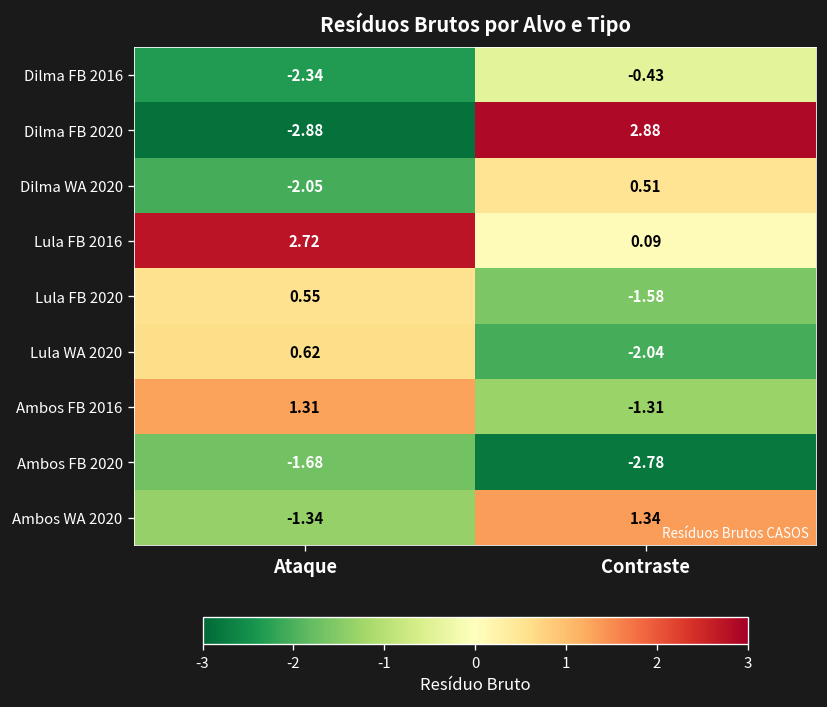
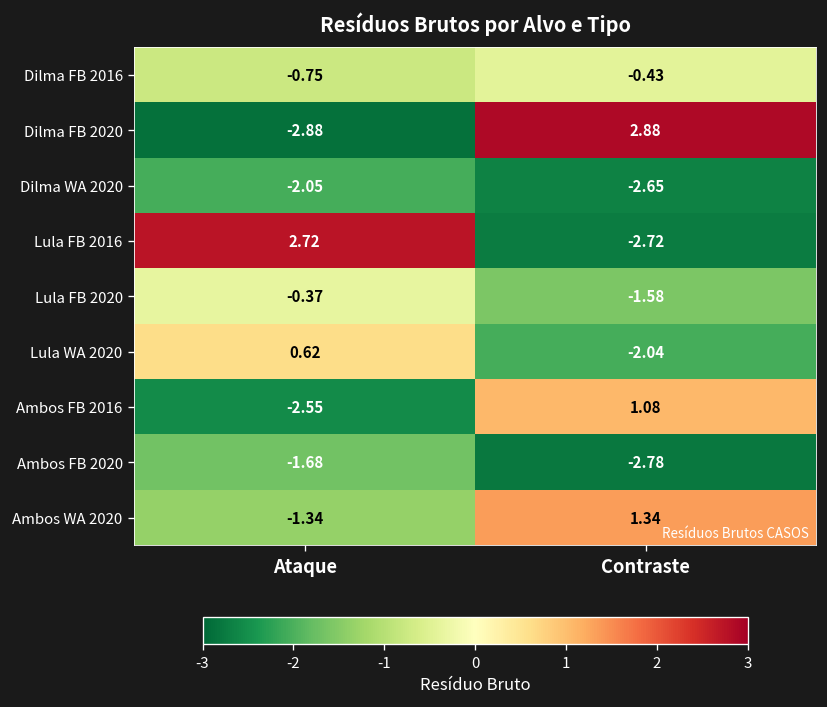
Dilma FB 2016, Ataque: -2.34 -> -0.75
Dilma WA 2020, Contraste: 0.51 -> -2.65
Lula FB 2016, Contraste: 0.09 -> -2.72
Lula FB 2020, Ataque: 0.55 -> -0.37
Ambos FB 2016, Ataque: 1.31 -> -2.55
Ambos FB 2016, Contraste: -1.31 -> 1.08
